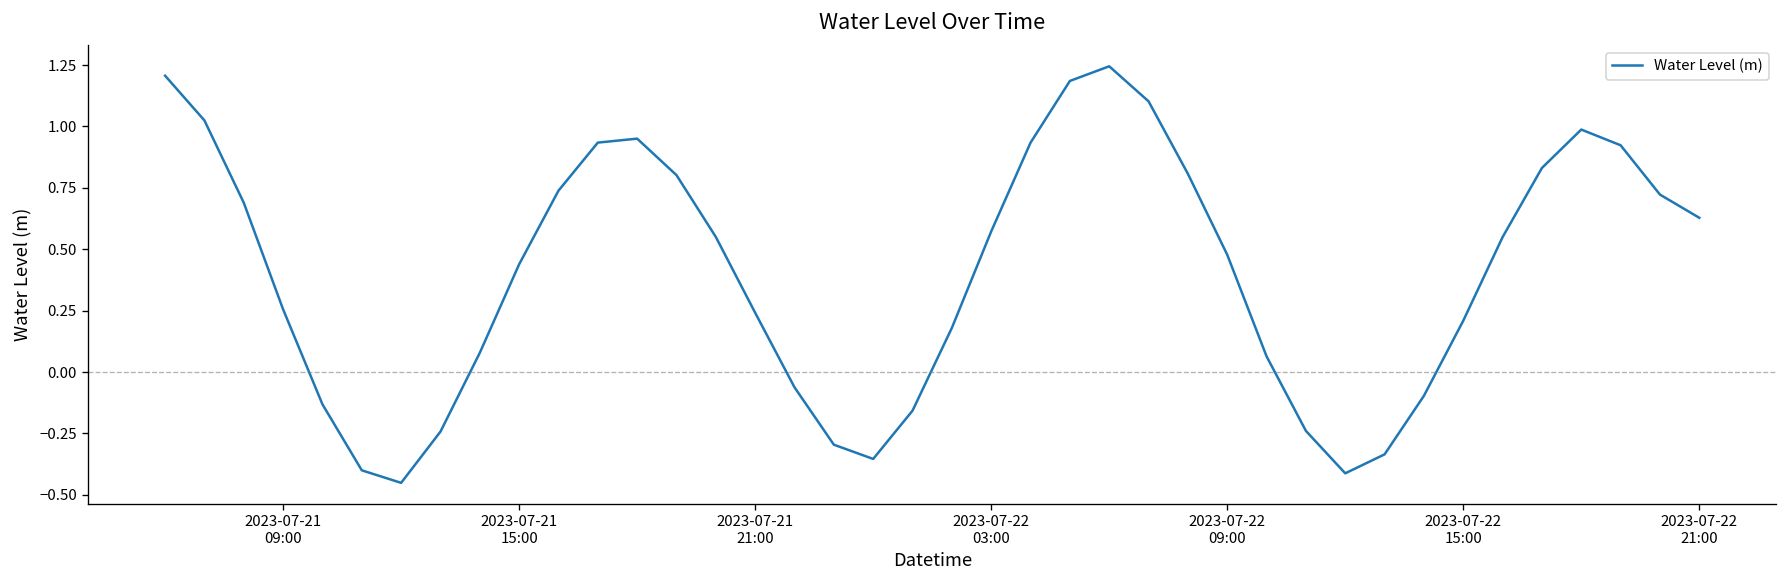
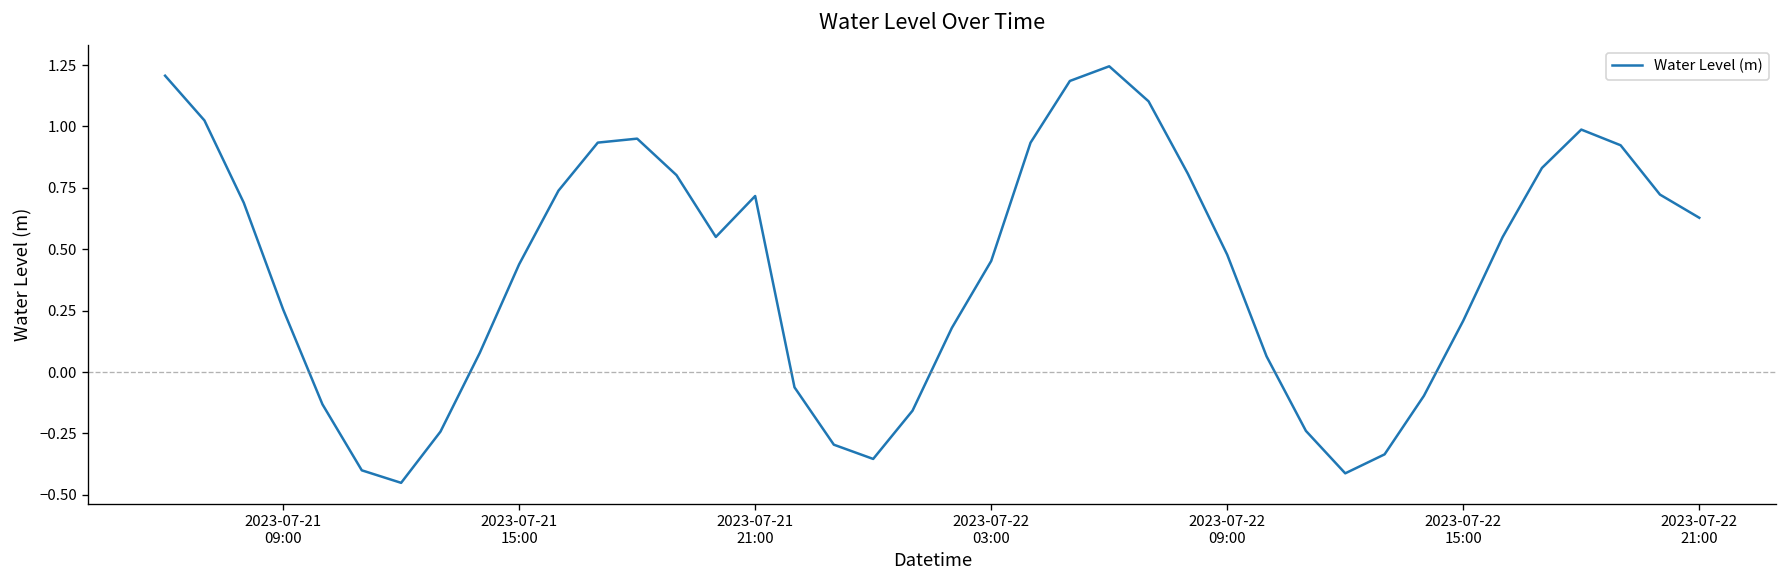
2023-07-21 21:00: 0.24 -> 0.72
2023-07-22 03:00: 0.57 -> 0.45
